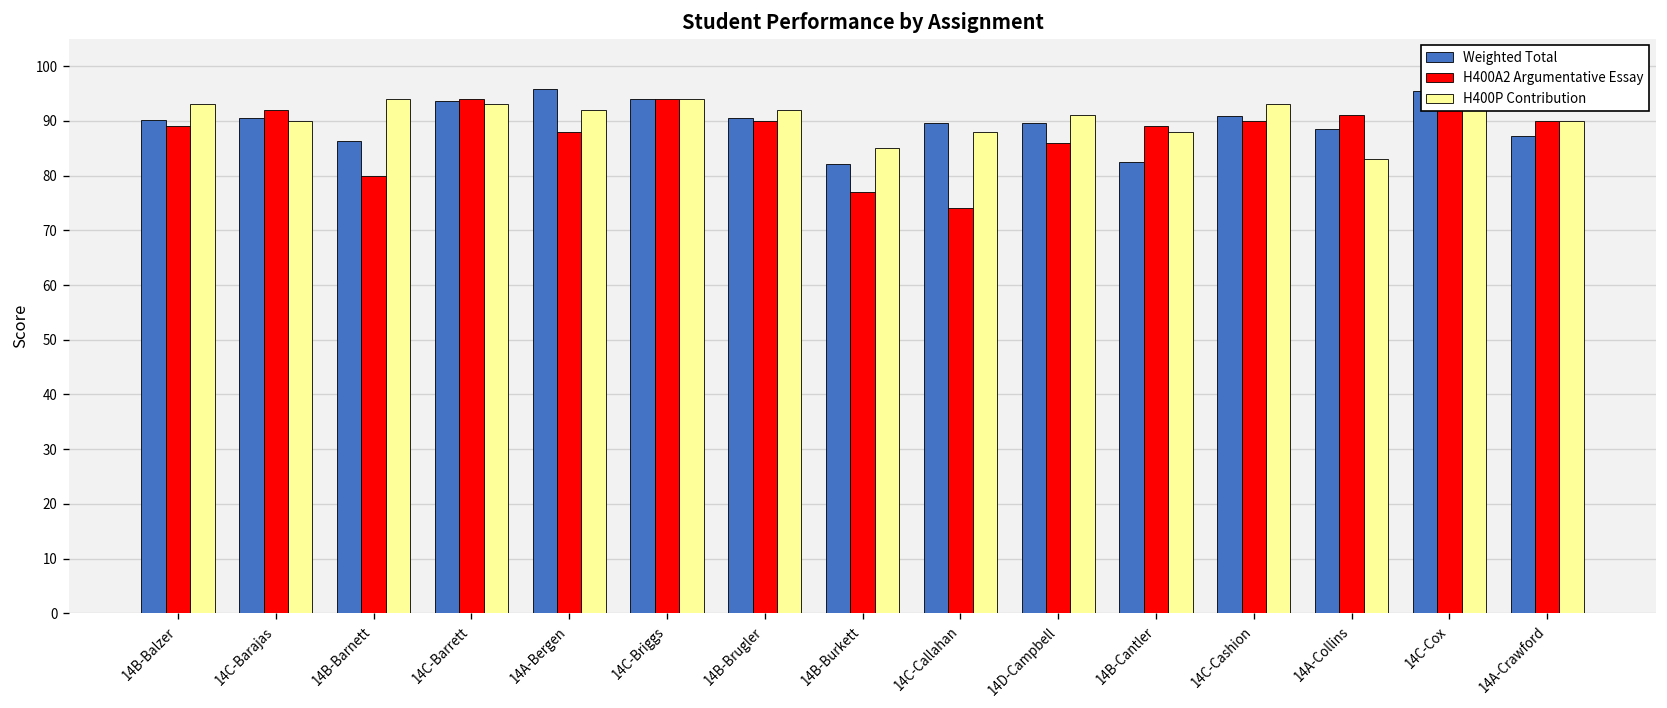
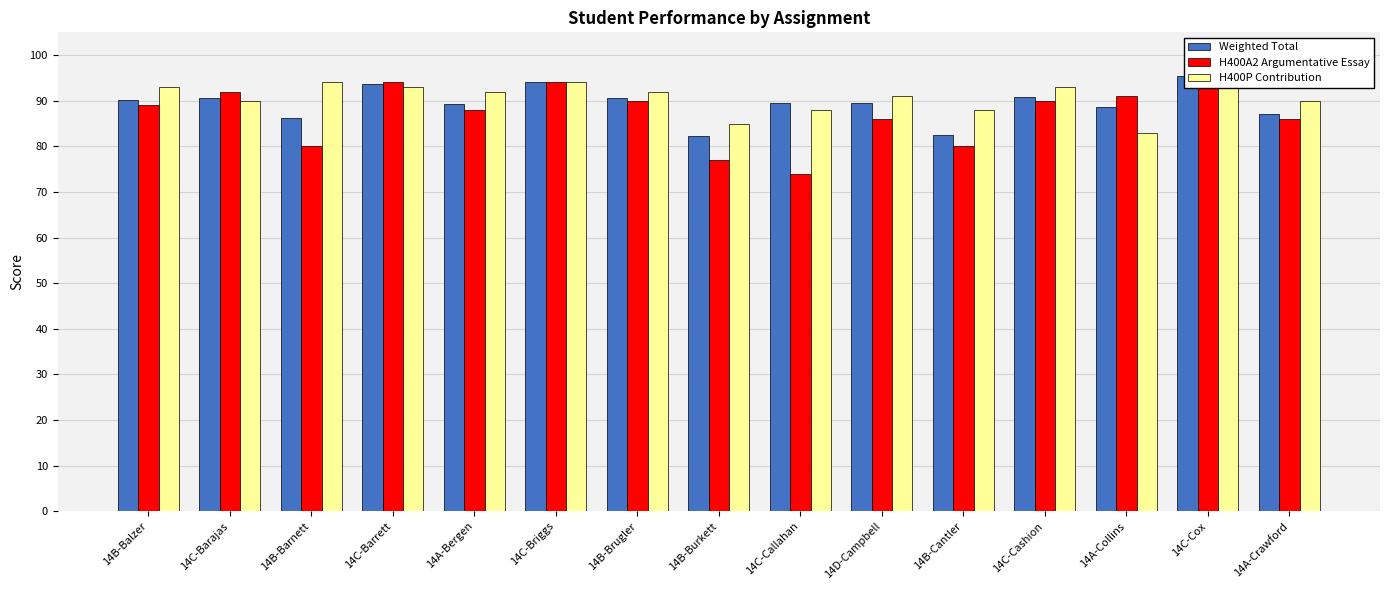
Weighted Total, 14A-Bergen: 96 -> 89
H400A2 Argumentative Essay, 14B-Cantler: 89 -> 80
H400A2 Argumentative Essay, 14A-Crawford: 90 -> 86
